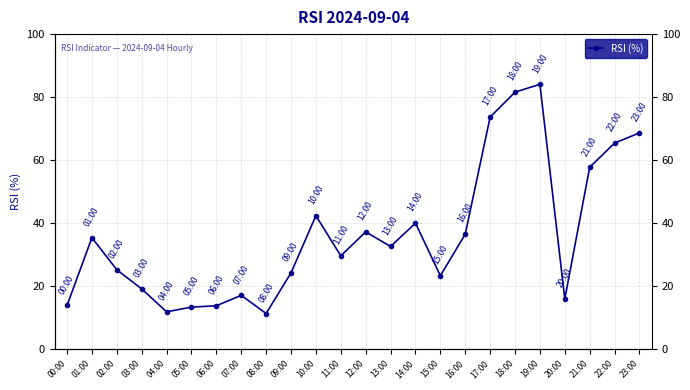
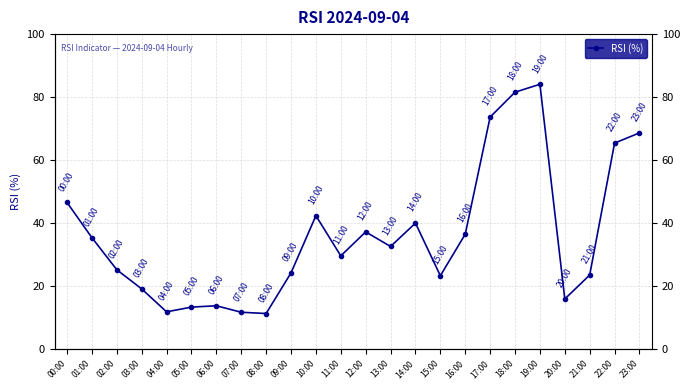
00:00: 14 -> 47
07:00: 17 -> 12
21:00: 58 -> 24
